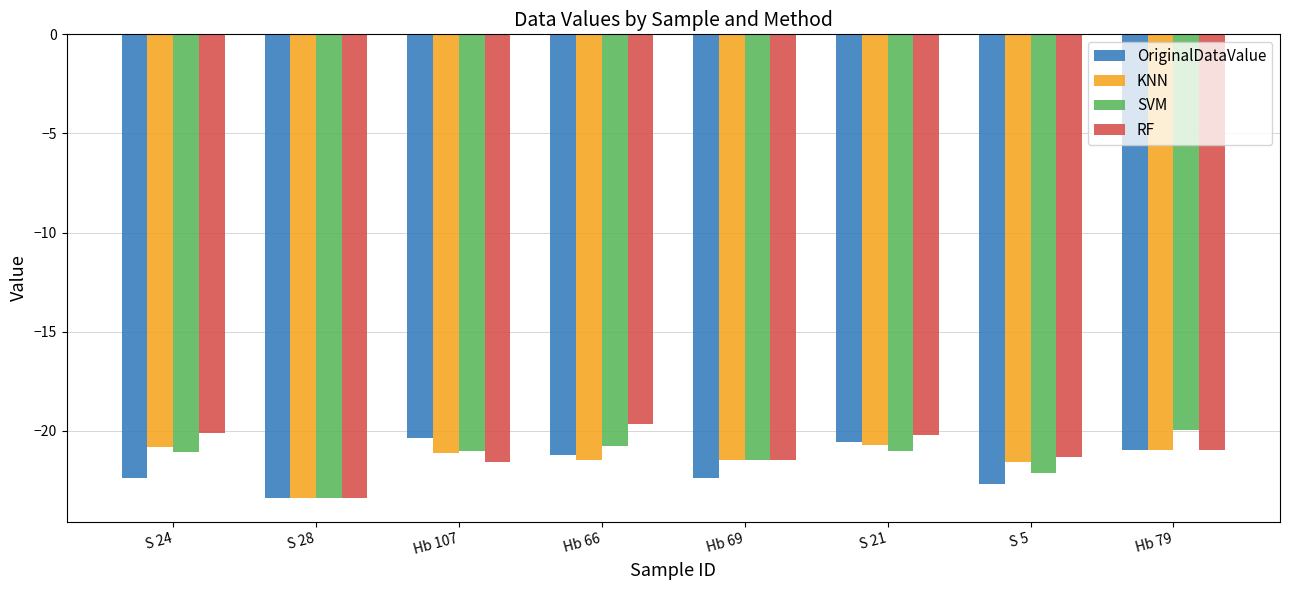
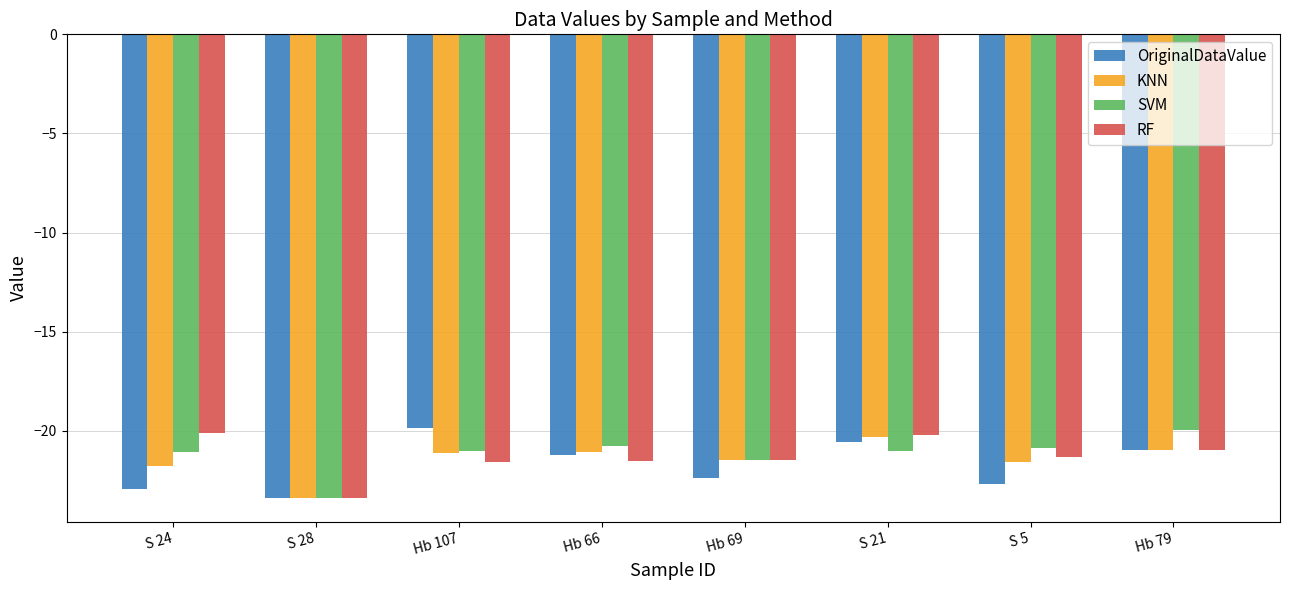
OriginalDataValue, S 24: -22.4 -> -22.9
KNN, S 24: -20.8 -> -21.8
OriginalDataValue, Hb 107: -20.4 -> -19.8
KNN, Hb 66: -21.5 -> -21.0
RF, Hb 66: -19.7 -> -21.5
KNN, S 21: -20.7 -> -20.3
SVM, S 5: -22.1 -> -20.8
